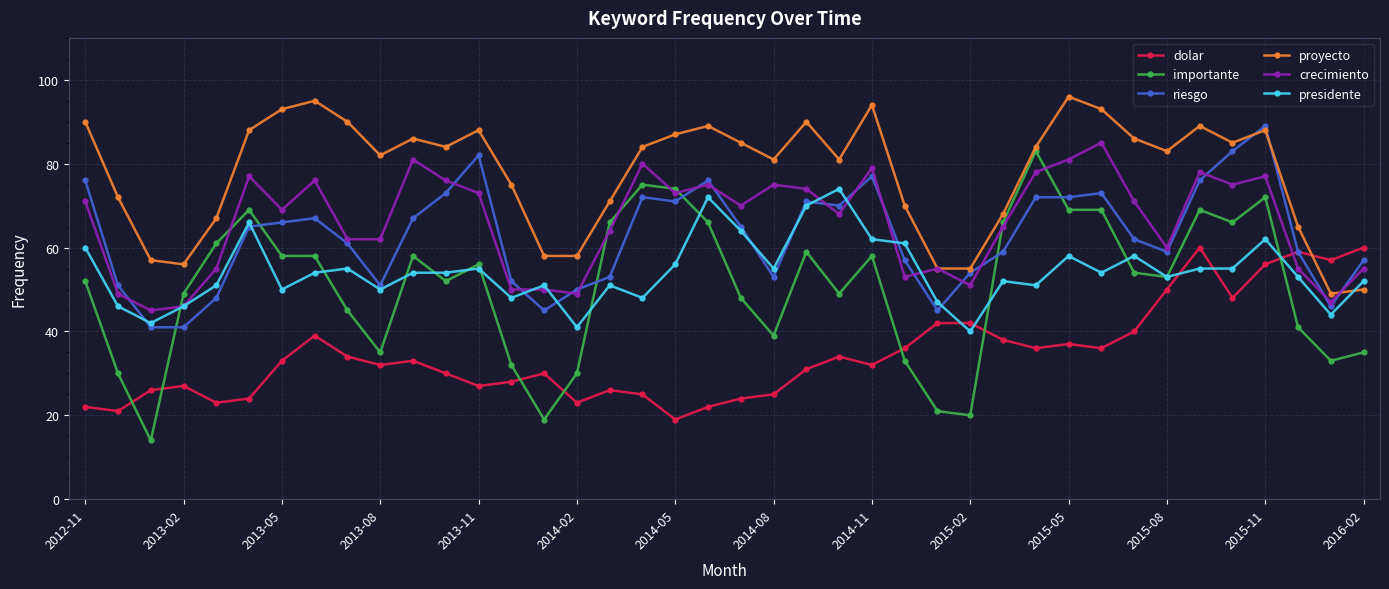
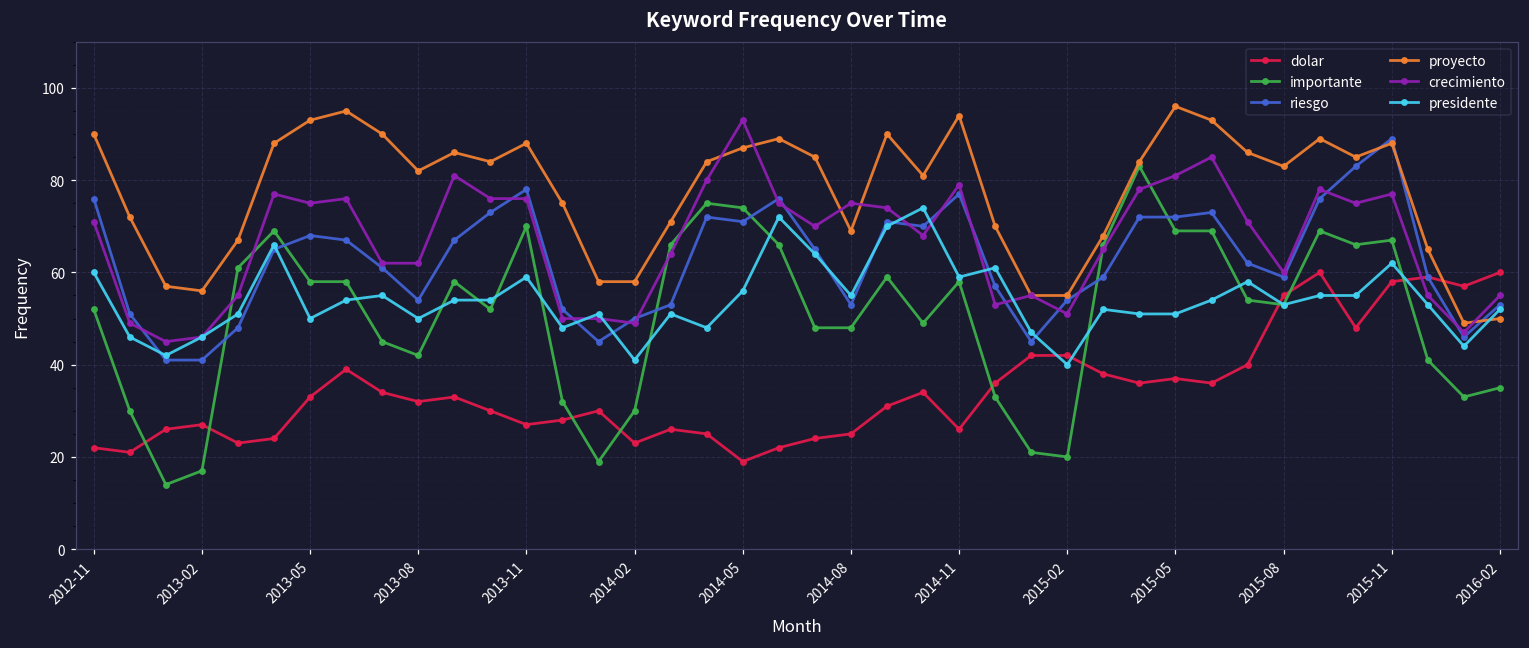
importante, 2013-02: 49 -> 17
riesgo, 2013-05: 66 -> 68
crecimiento, 2013-05: 69 -> 75
importante, 2013-08: 35 -> 42
riesgo, 2013-08: 51 -> 54
importante, 2013-11: 56 -> 70
riesgo, 2013-11: 82 -> 78
crecimiento, 2013-11: 73 -> 76
presidente, 2013-11: 55 -> 59
crecimiento, 2014-05: 73 -> 93
importante, 2014-08: 39 -> 48
proyecto, 2014-08: 81 -> 69
dolar, 2014-11: 32 -> 26
presidente, 2014-11: 62 -> 59
presidente, 2015-05: 58 -> 51
dolar, 2015-08: 50 -> 55
dolar, 2015-11: 56 -> 58
importante, 2015-11: 72 -> 67
riesgo, 2016-02: 57 -> 53
